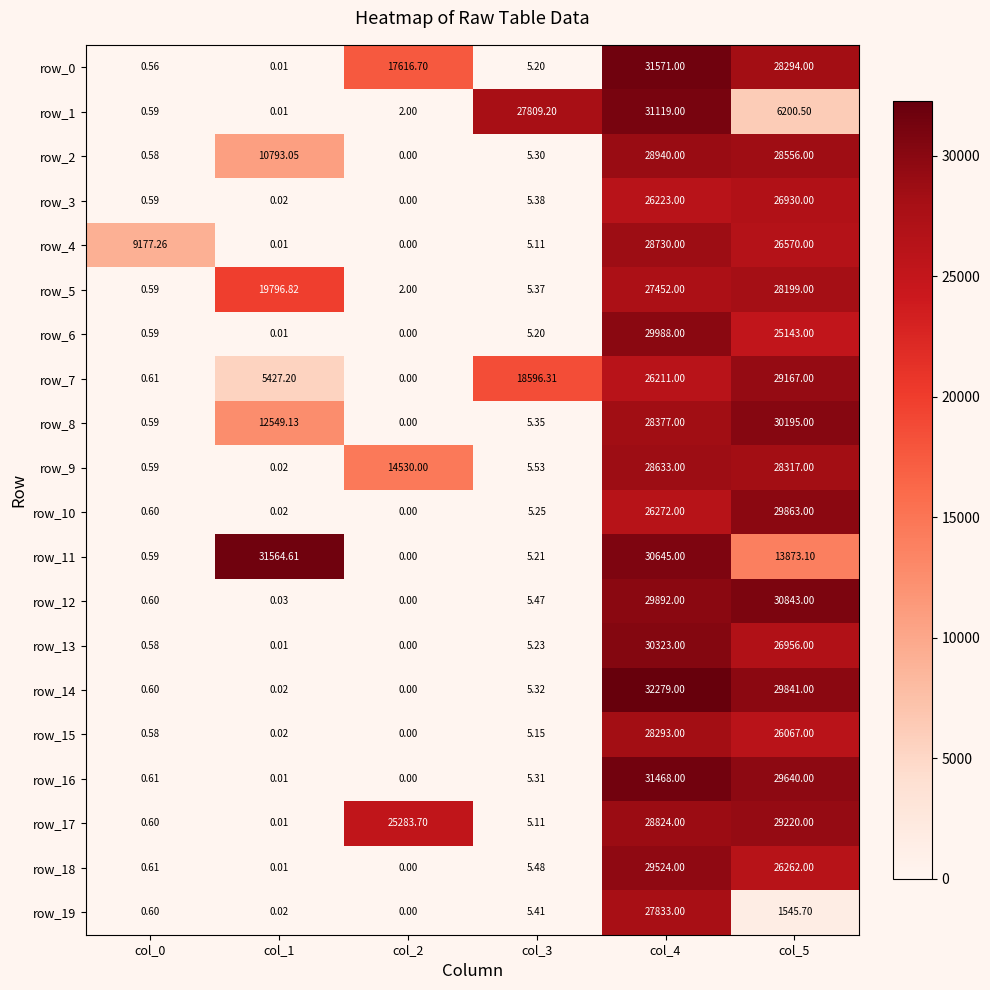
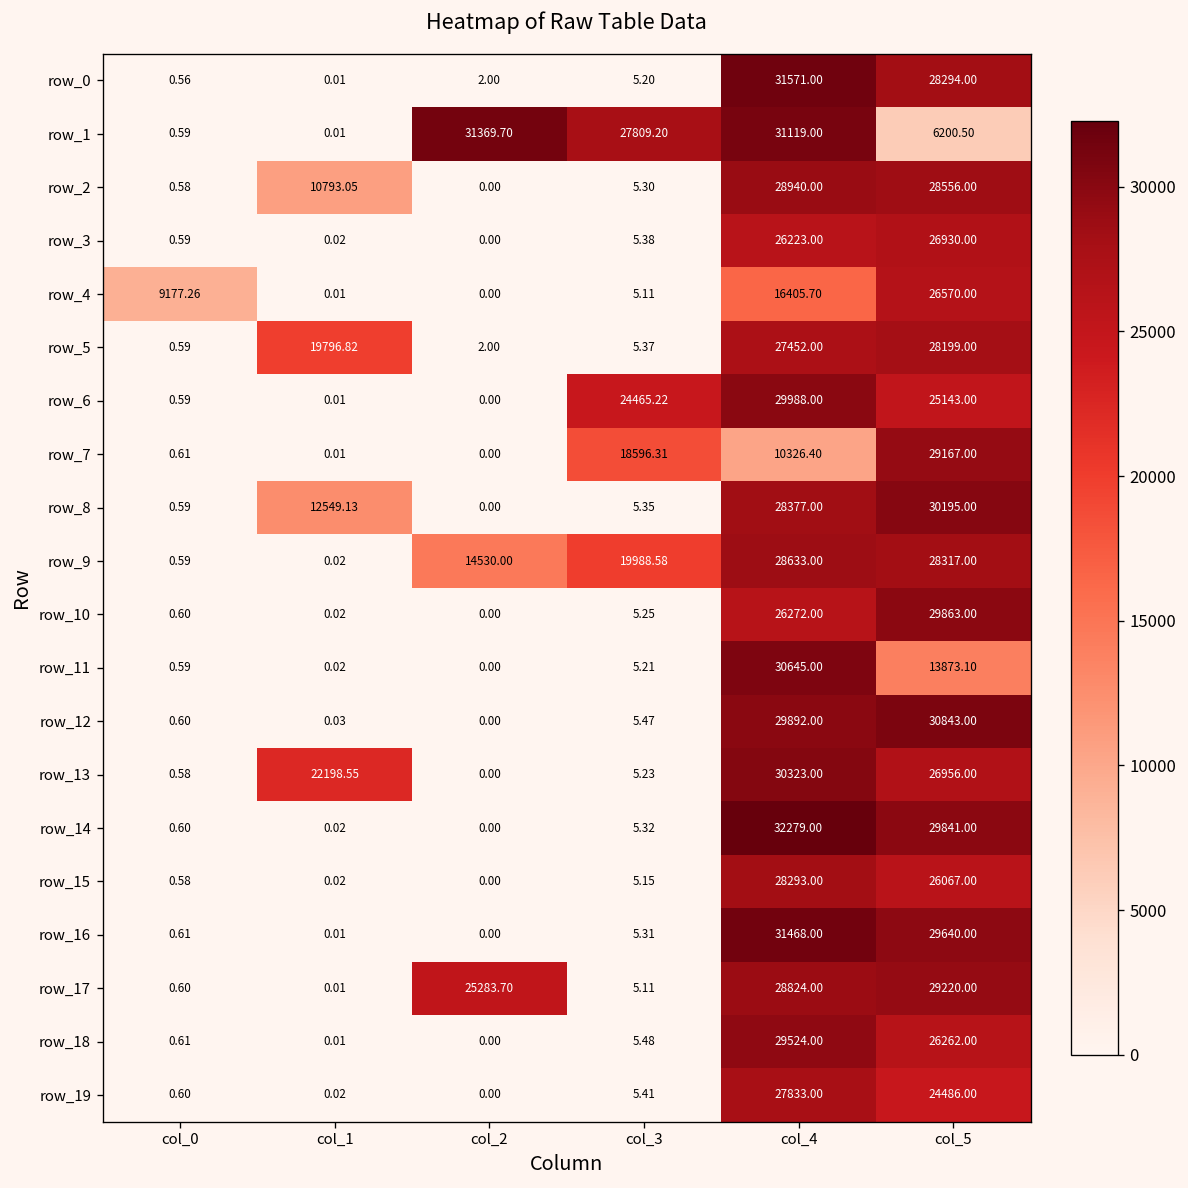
row_0, col_2: 17616.70 -> 2.00
row_1, col_2: 2.00 -> 31369.70
row_4, col_4: 28730.00 -> 16405.70
row_6, col_3: 5.20 -> 24465.22
row_7, col_1: 5427.20 -> 0.01
row_7, col_4: 26211.00 -> 10326.40
row_9, col_3: 5.53 -> 19988.58
row_11, col_1: 31564.61 -> 0.02
row_13, col_1: 0.01 -> 22198.55
row_19, col_5: 1545.70 -> 24486.00
